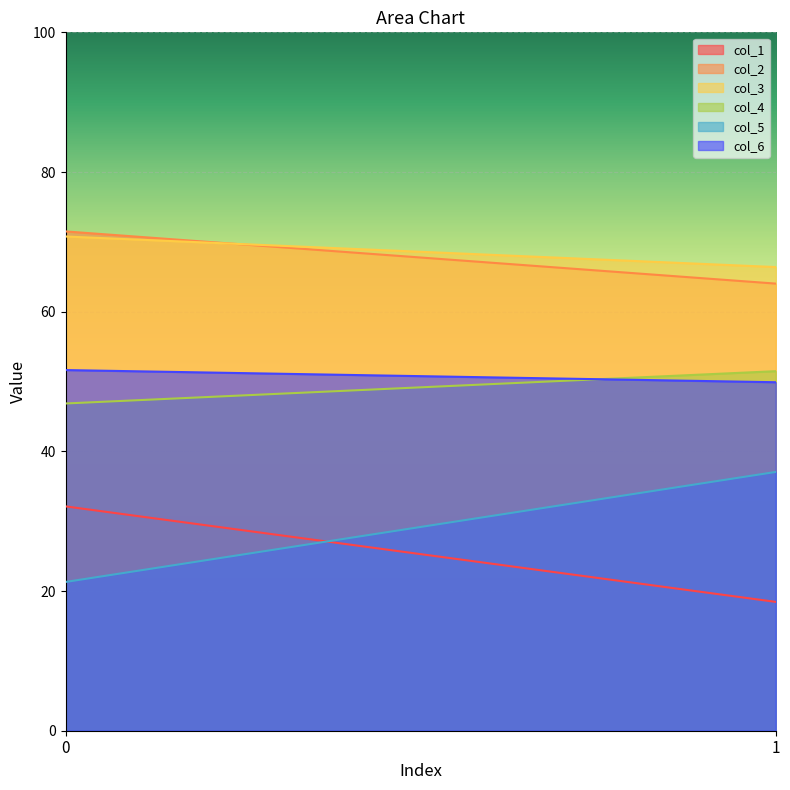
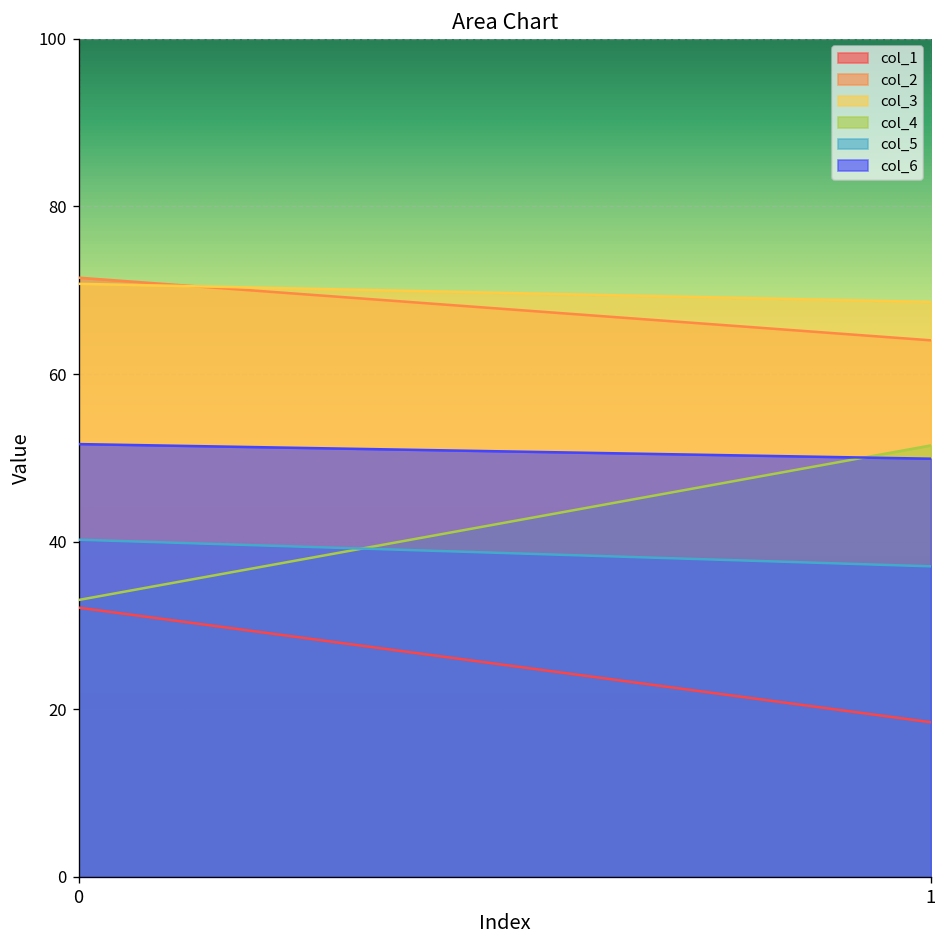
col_4, 0: 47 -> 33
col_5, 0: 21 -> 40
col_3, 1: 66 -> 69
